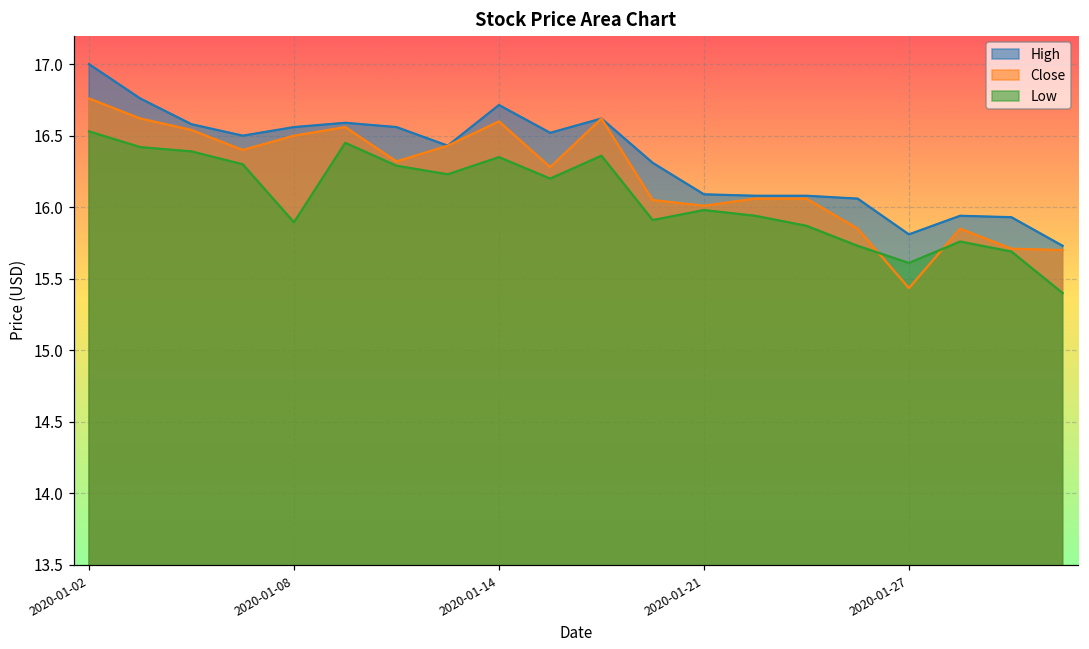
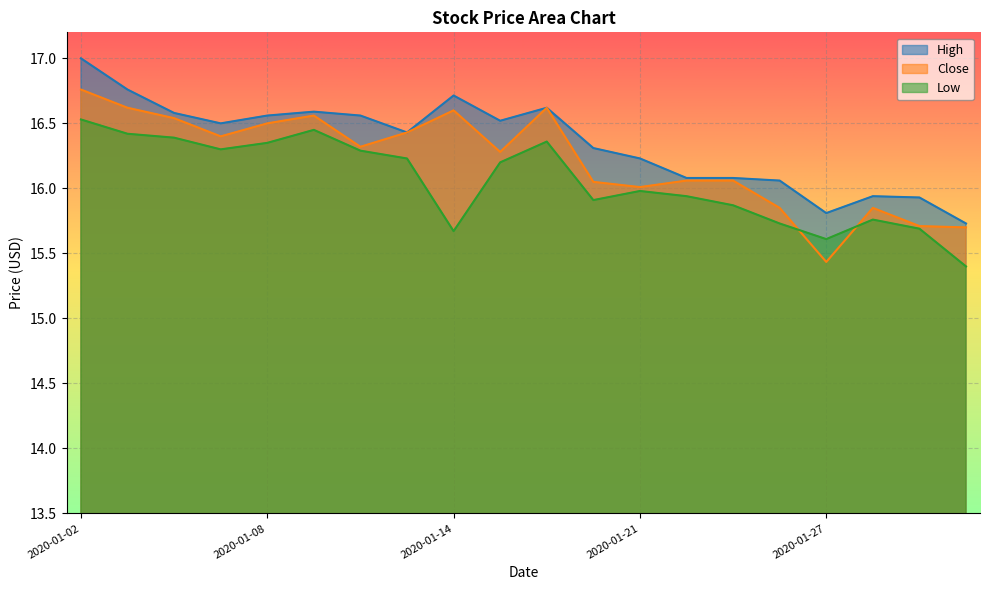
Low, 2020-01-08: 15.89 -> 16.35
Low, 2020-01-14: 16.35 -> 15.67
High, 2020-01-21: 16.09 -> 16.23
